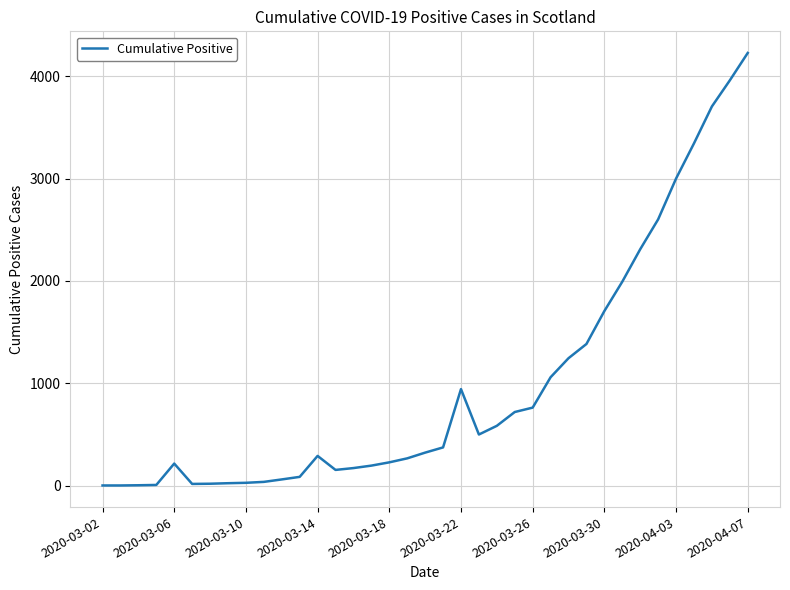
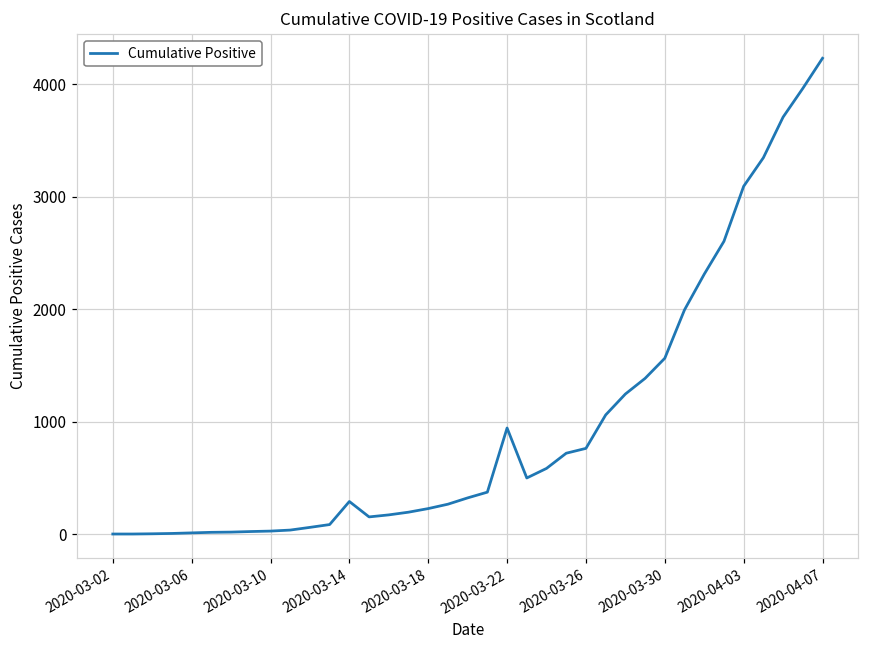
2020-03-06: 220 -> 10
2020-03-30: 1710 -> 1560
2020-04-03: 3000 -> 3090
